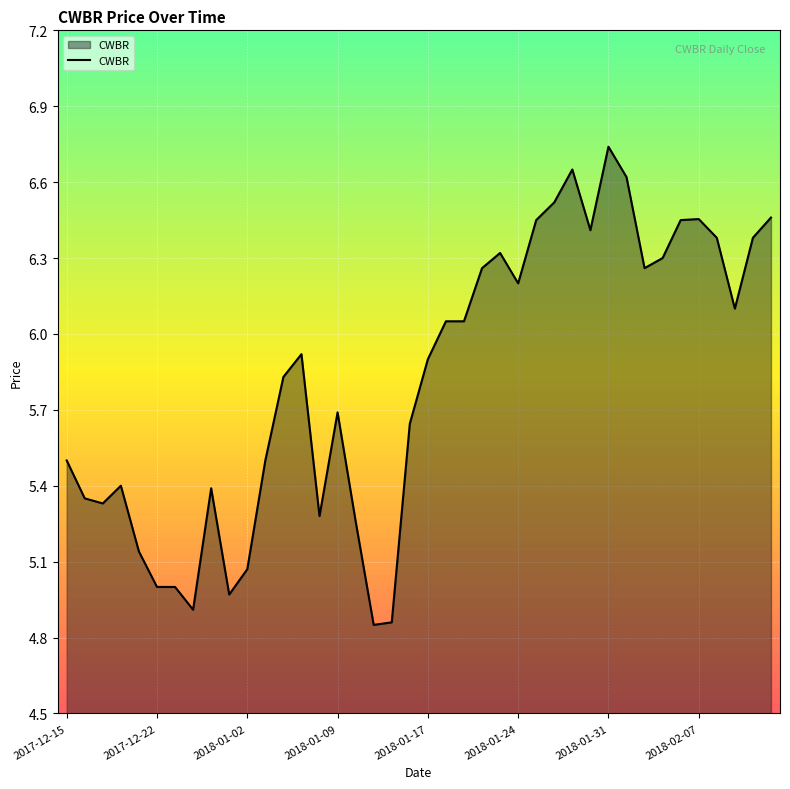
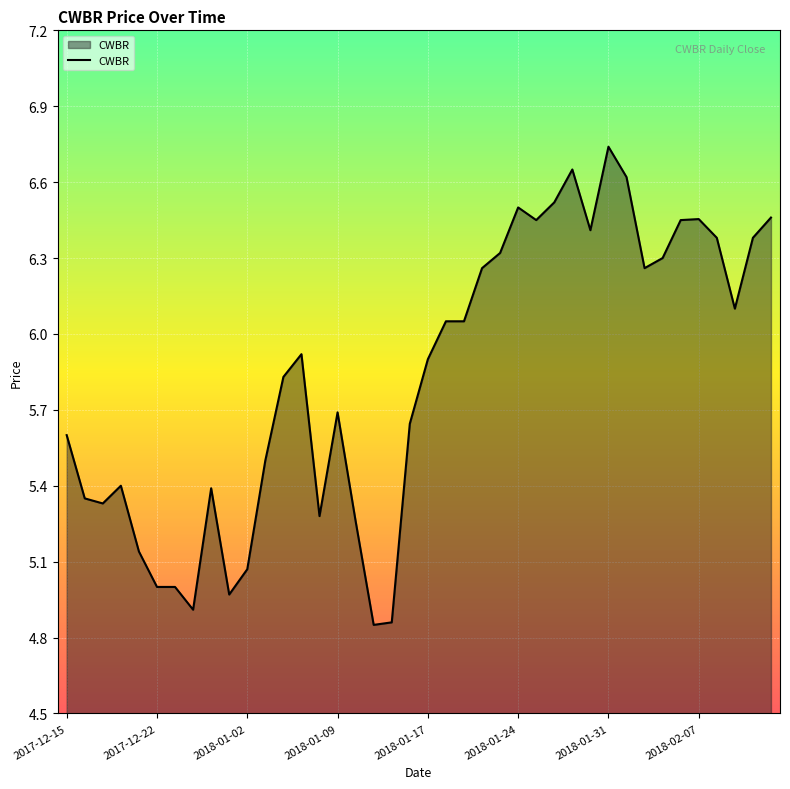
2017-12-15: 5.5 -> 5.6
2018-01-24: 6.2 -> 6.5
